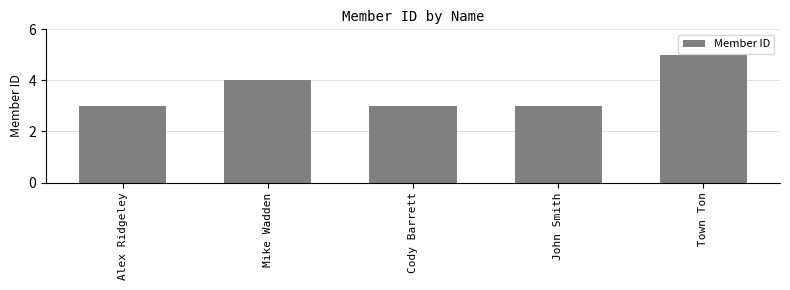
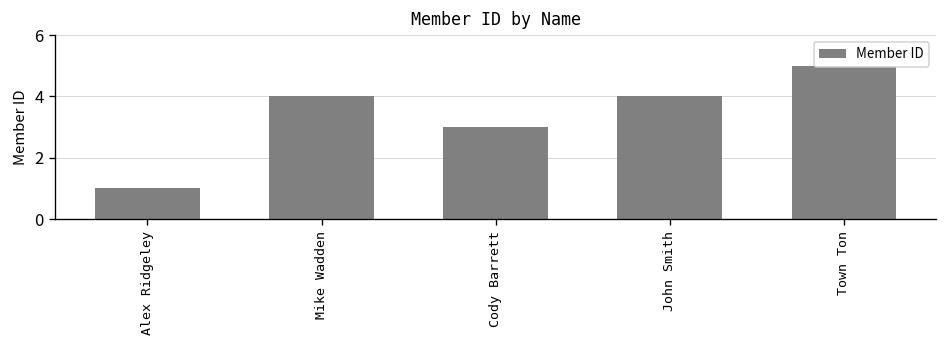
Alex Ridgeley: 3 -> 1
John Smith: 3 -> 4
